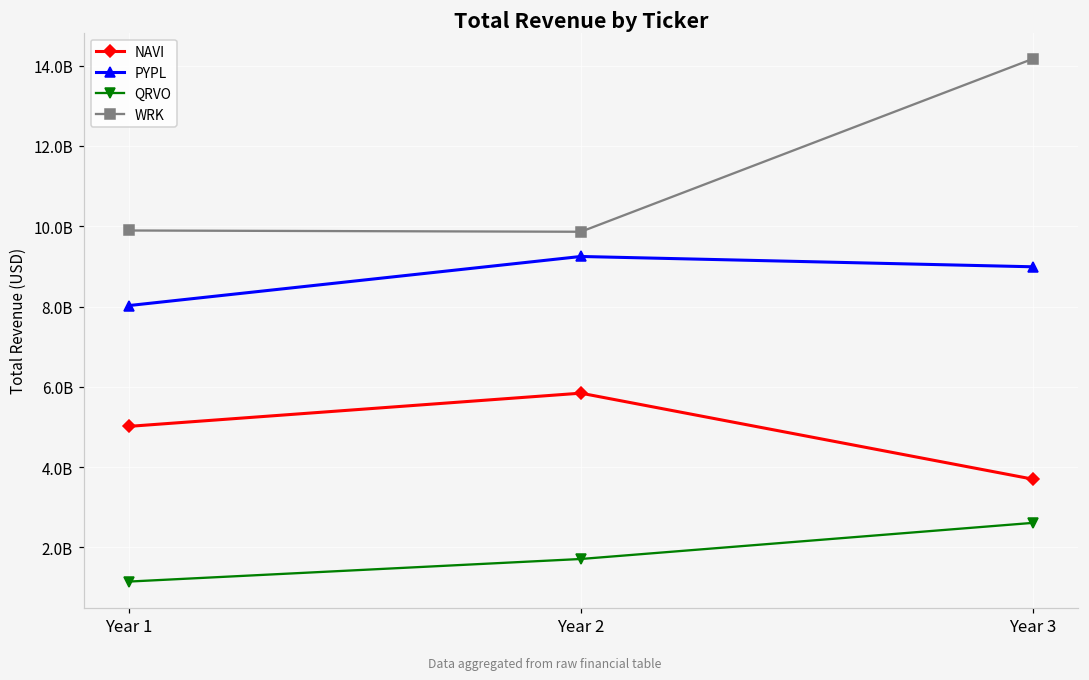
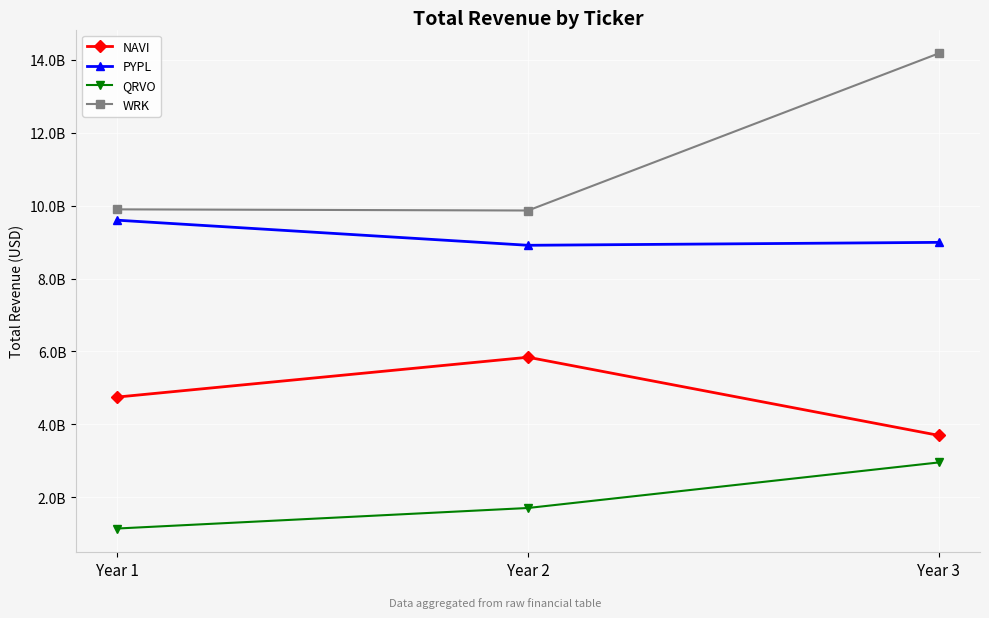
NAVI, Year 1: 5000000000 -> 4800000000
PYPL, Year 1: 8000000000 -> 9600000000
PYPL, Year 2: 9200000000 -> 8900000000
QRVO, Year 3: 2600000000 -> 3000000000
